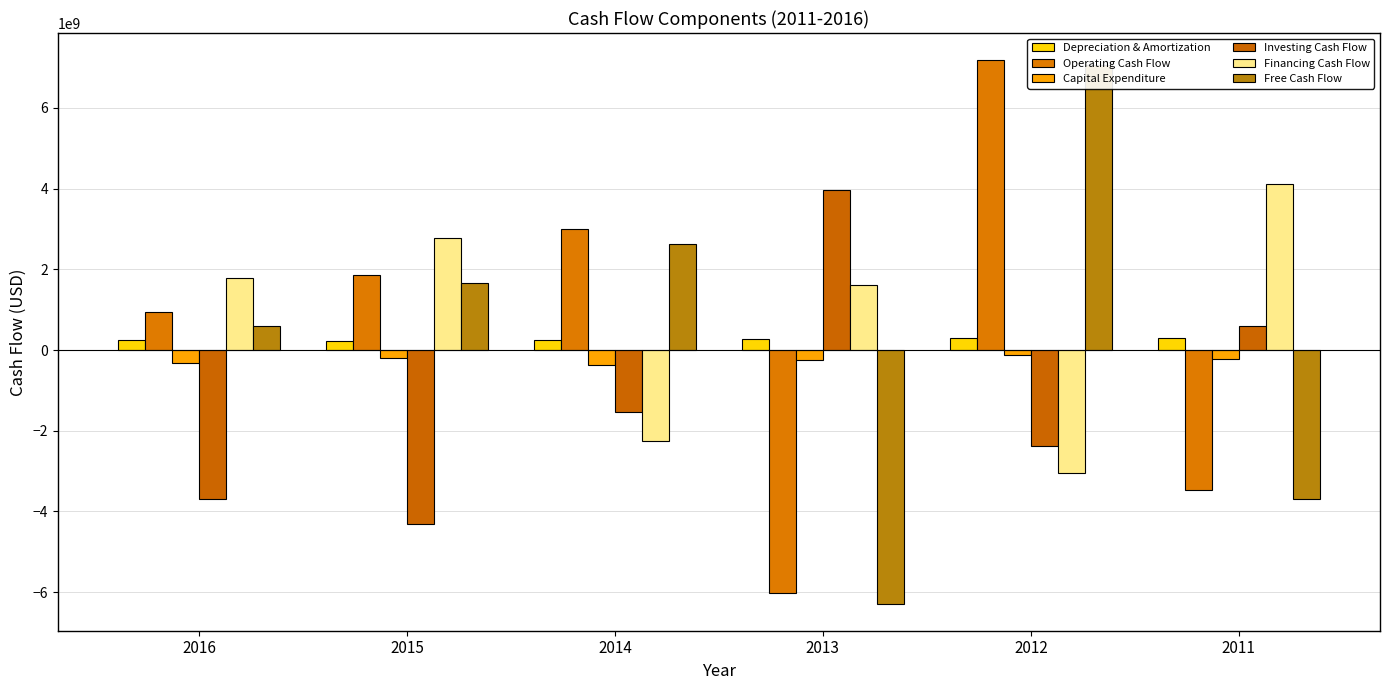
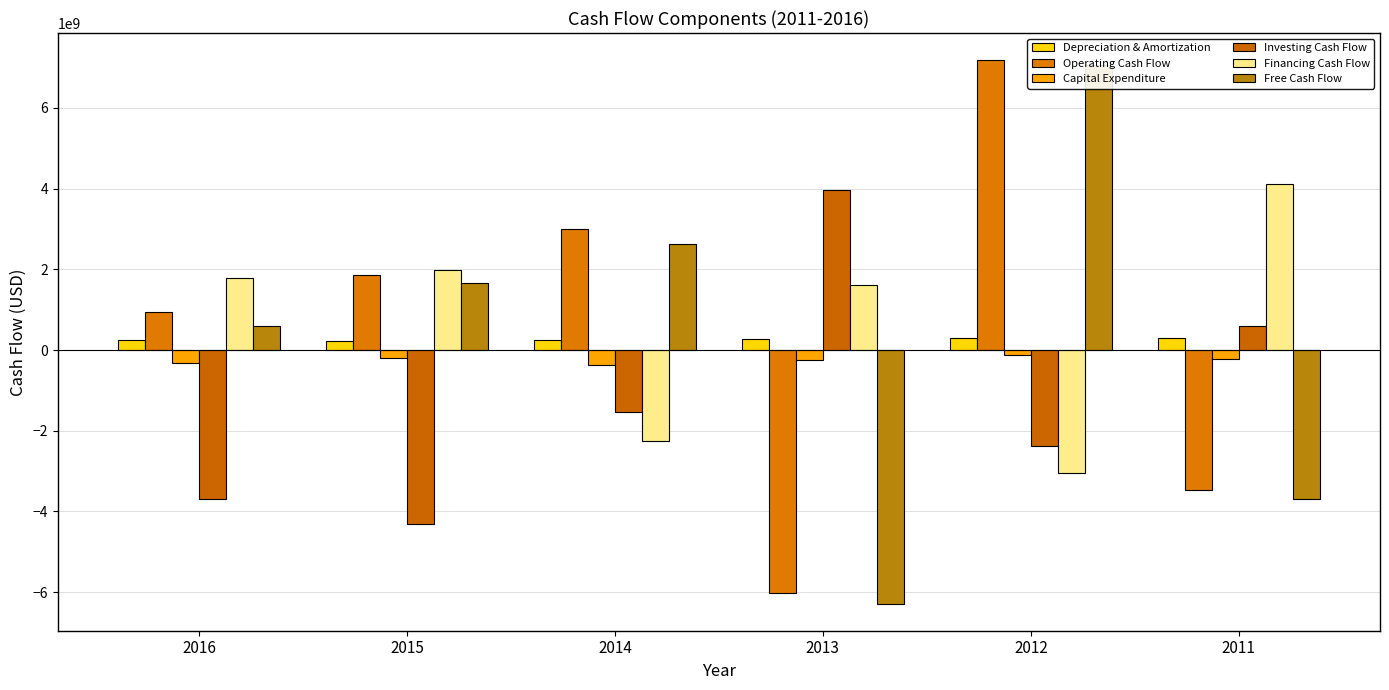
Financing Cash Flow, 2015: 2800000000 -> 2000000000
